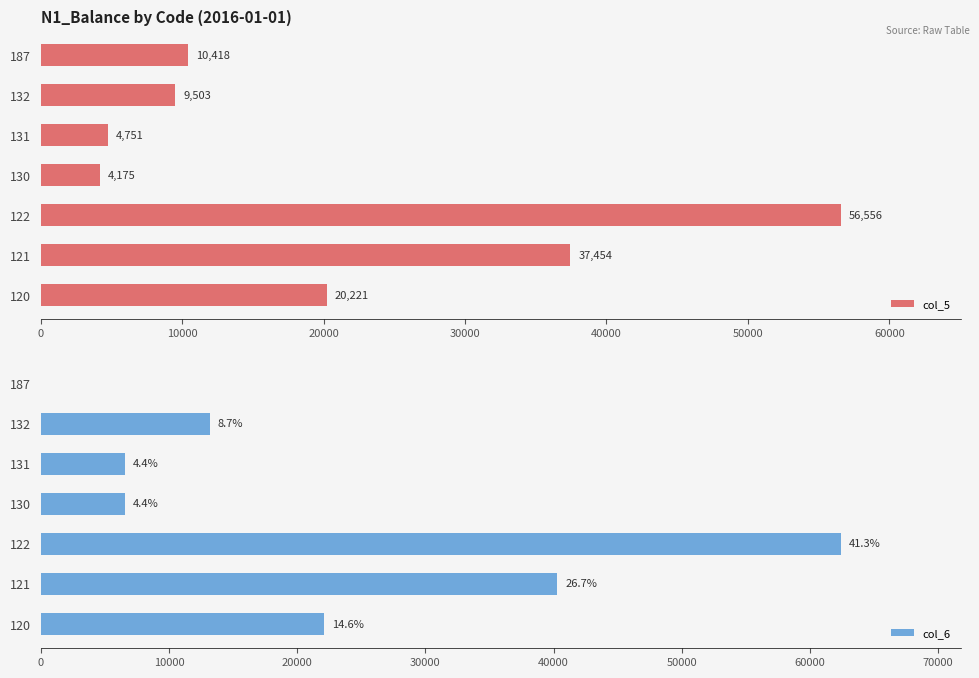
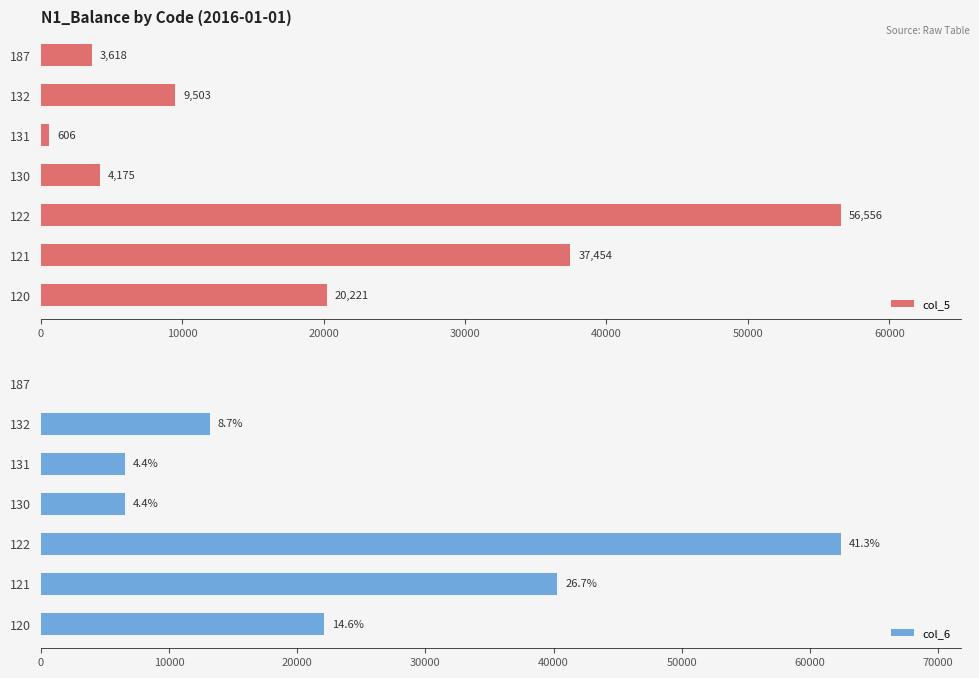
N1_Balance by Code (2016-01-01), 187: 10,418 -> 3,618
N1_Balance by Code (2016-01-01), 131: 4,751 -> 606
